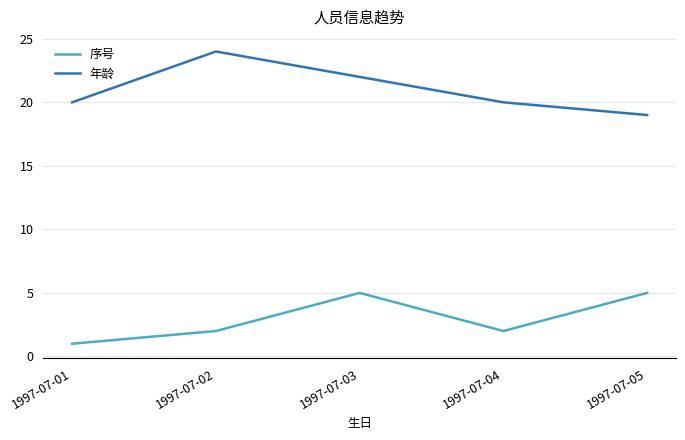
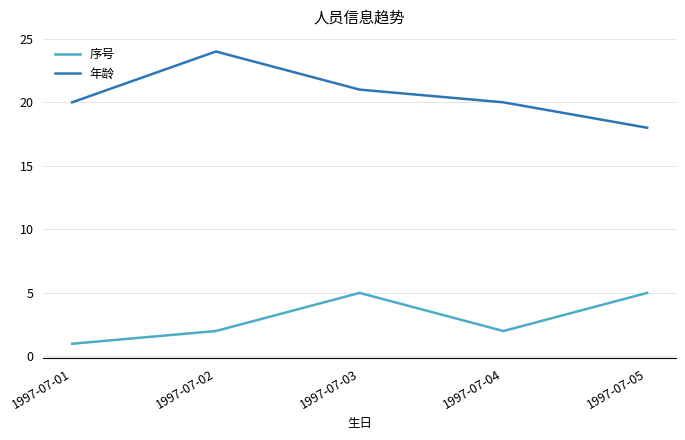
年龄, 1997-07-03: 22 -> 21
年龄, 1997-07-05: 19 -> 18
